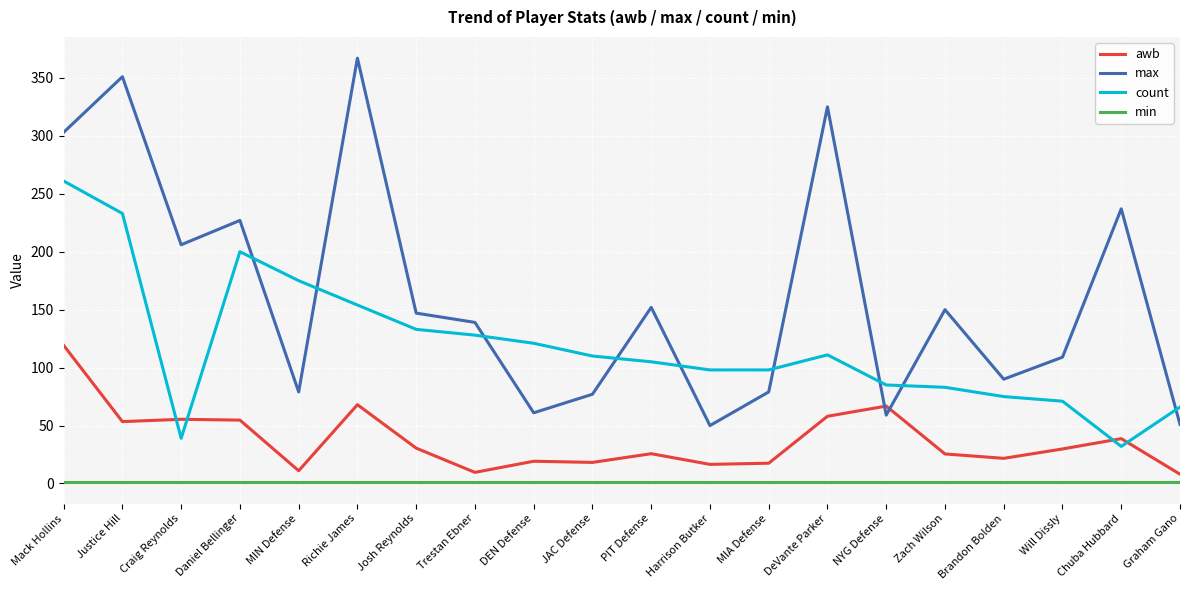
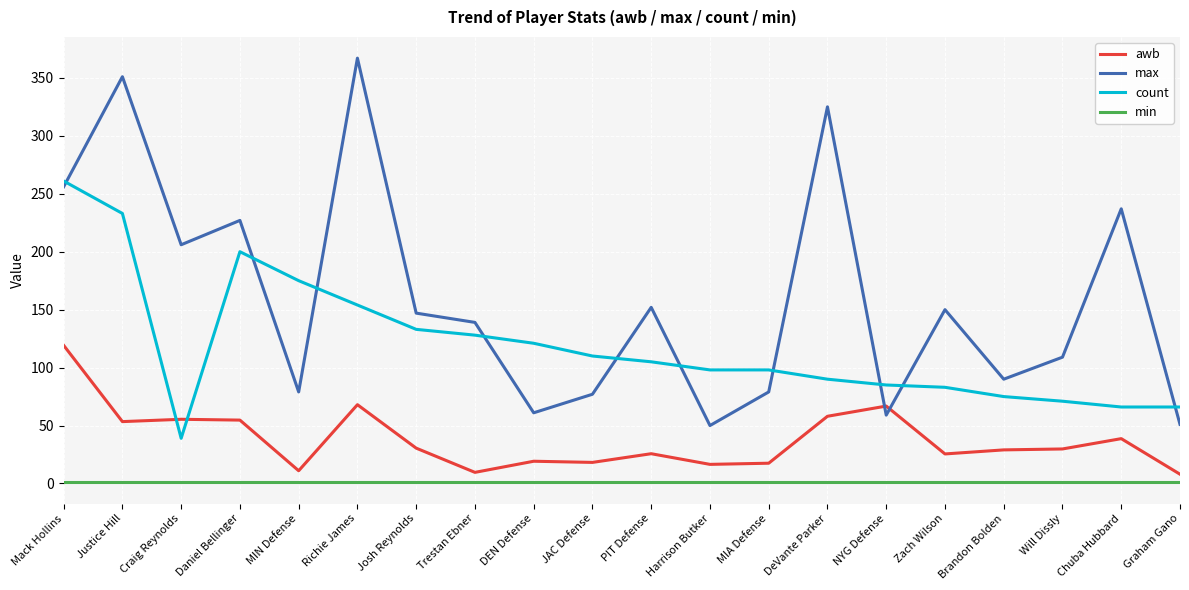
max, Mack Hollins: 303 -> 256
count, DeVante Parker: 111 -> 90
awb, Brandon Bolden: 22 -> 29
count, Chuba Hubbard: 32 -> 66
